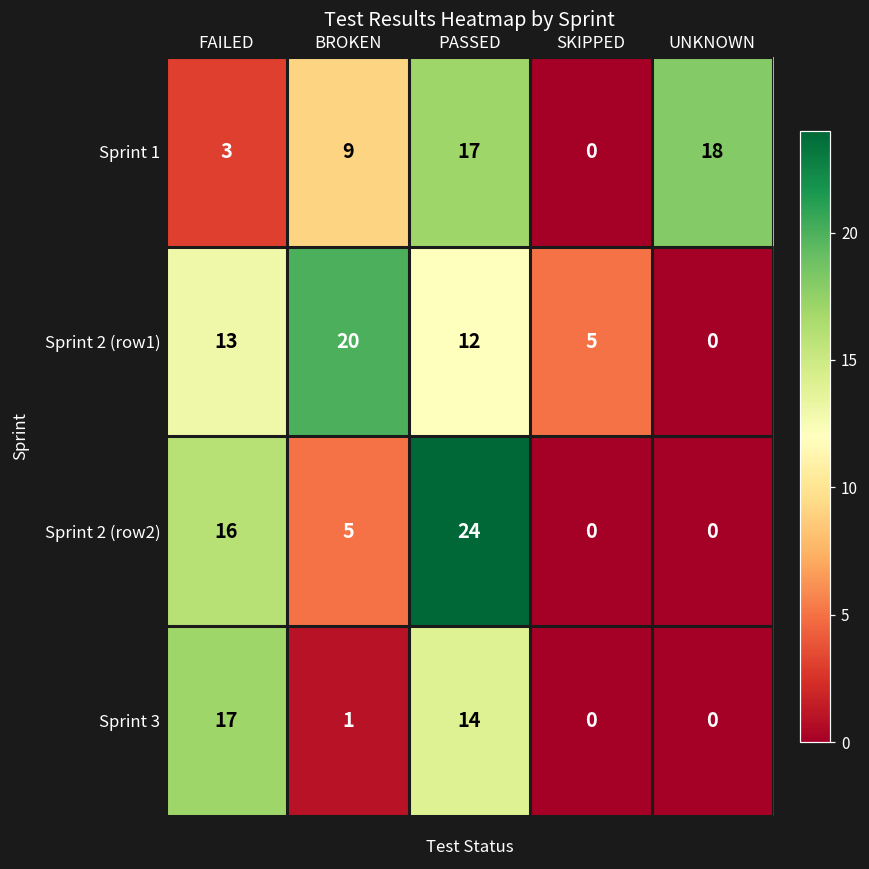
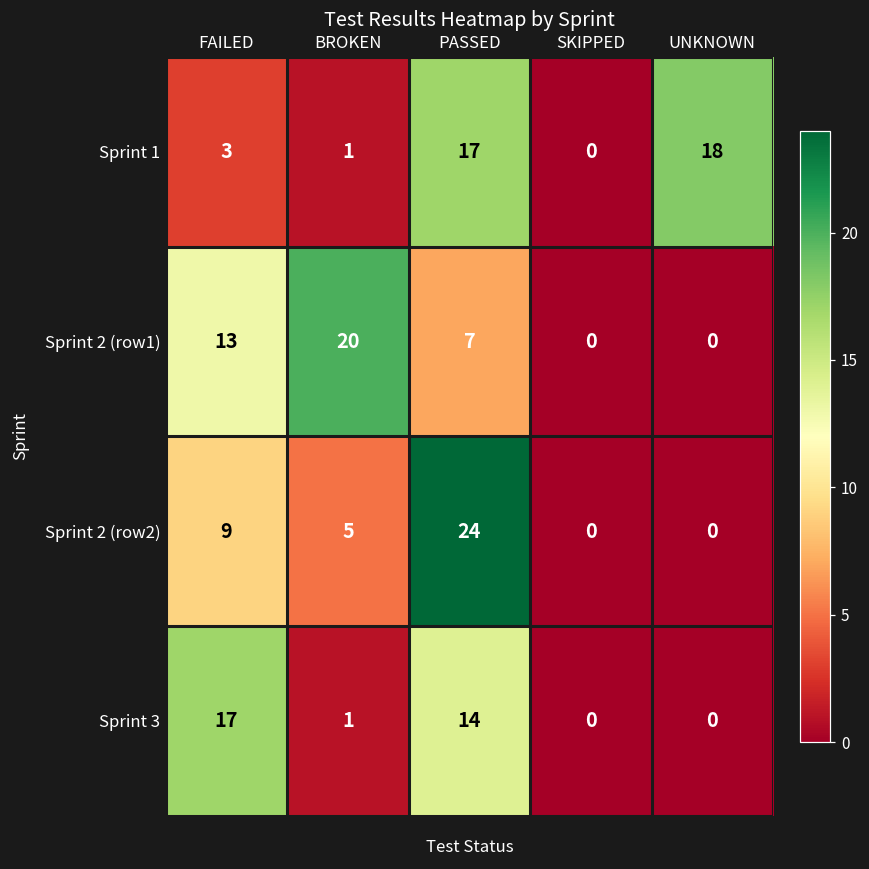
Sprint 1, BROKEN: 9 -> 1
Sprint 2 (row1), PASSED: 12 -> 7
Sprint 2 (row1), SKIPPED: 5 -> 0
Sprint 2 (row2), FAILED: 16 -> 9
